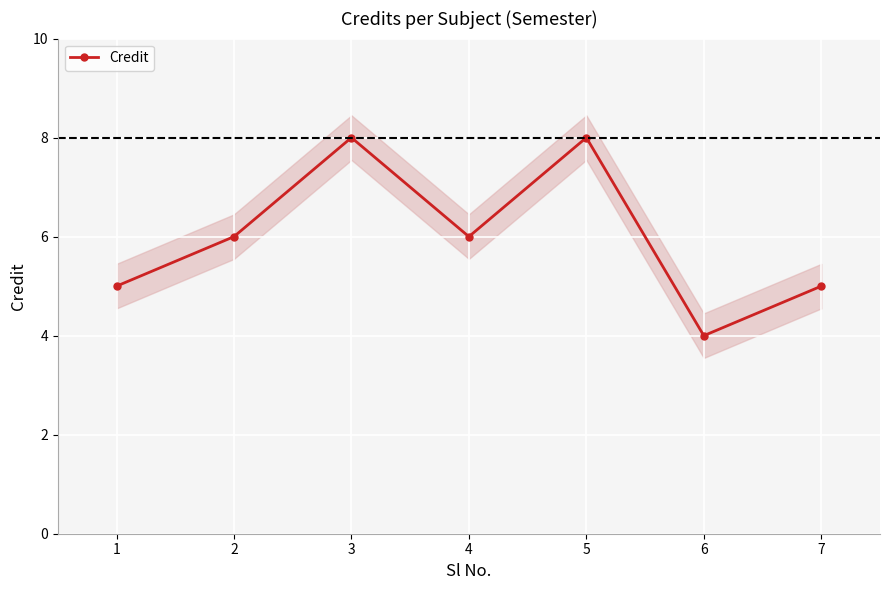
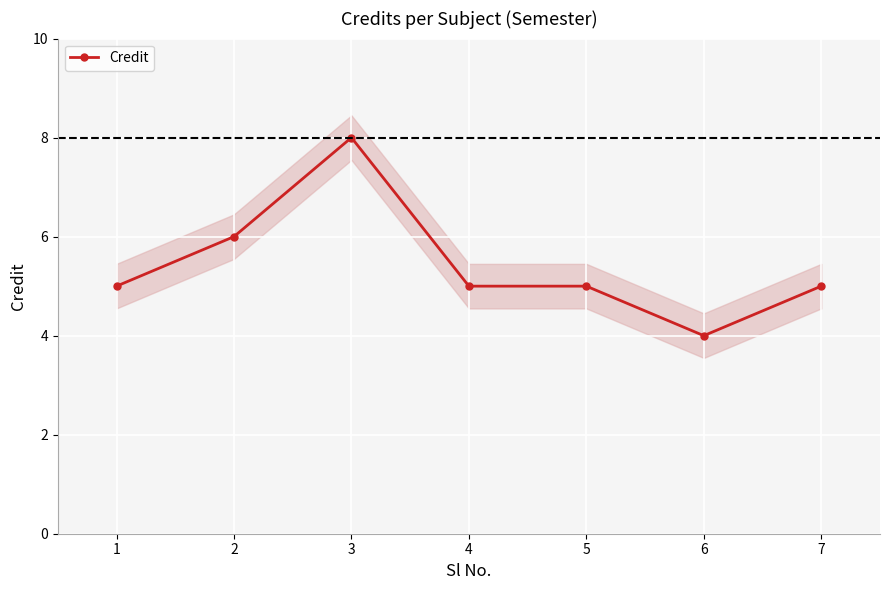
Credit, 4: 6 -> 5
Credit, 5: 8 -> 5
